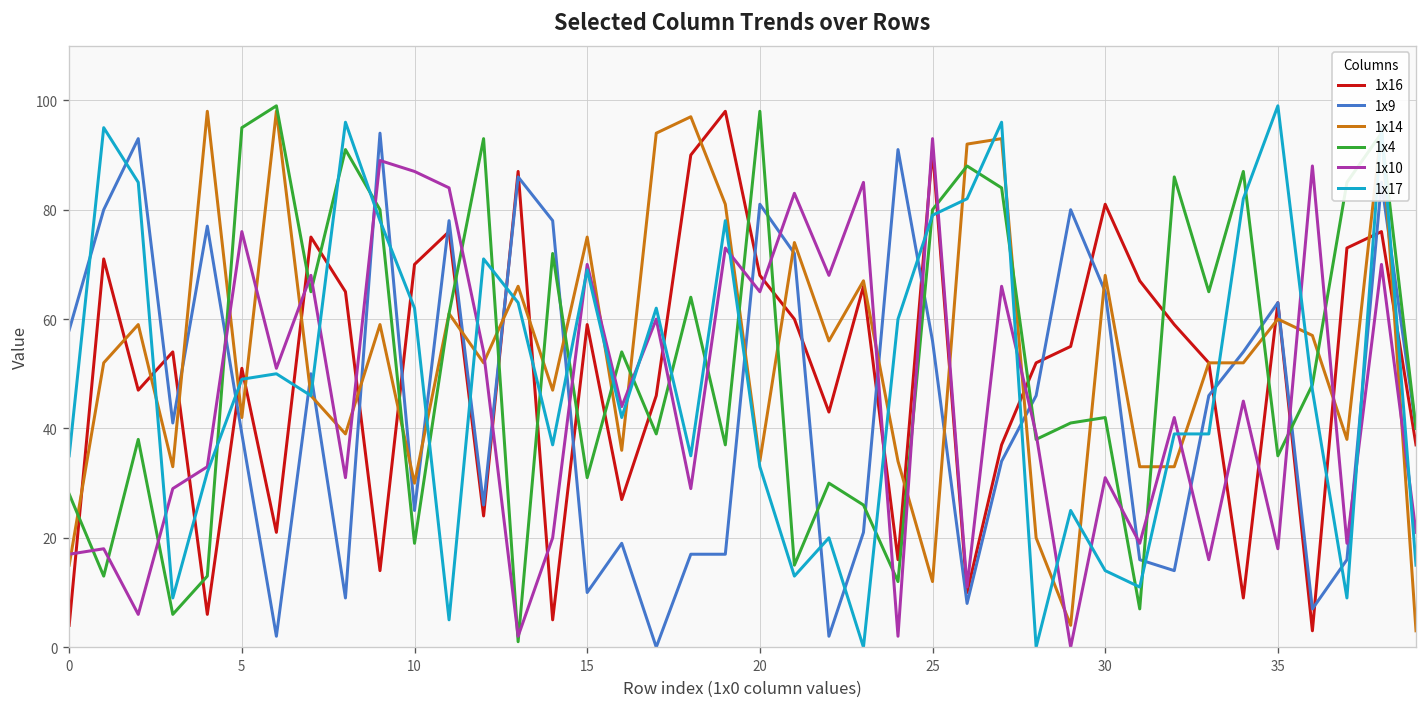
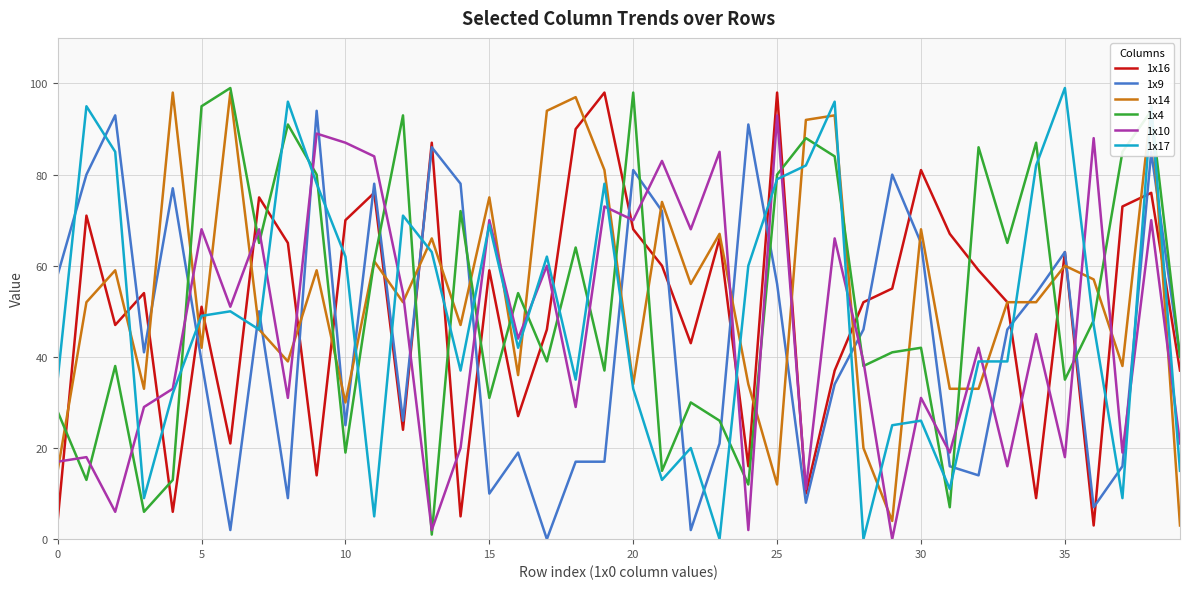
1x10, 5: 76 -> 68
1x10, 20: 65 -> 70
1x16, 25: 91 -> 98
1x17, 30: 14 -> 26
